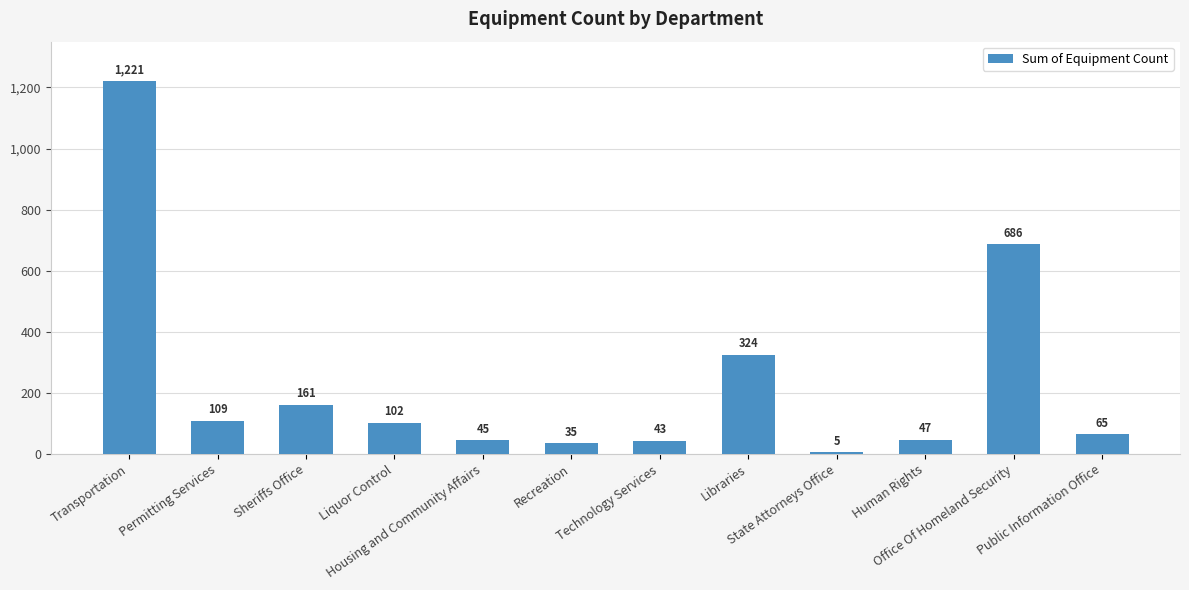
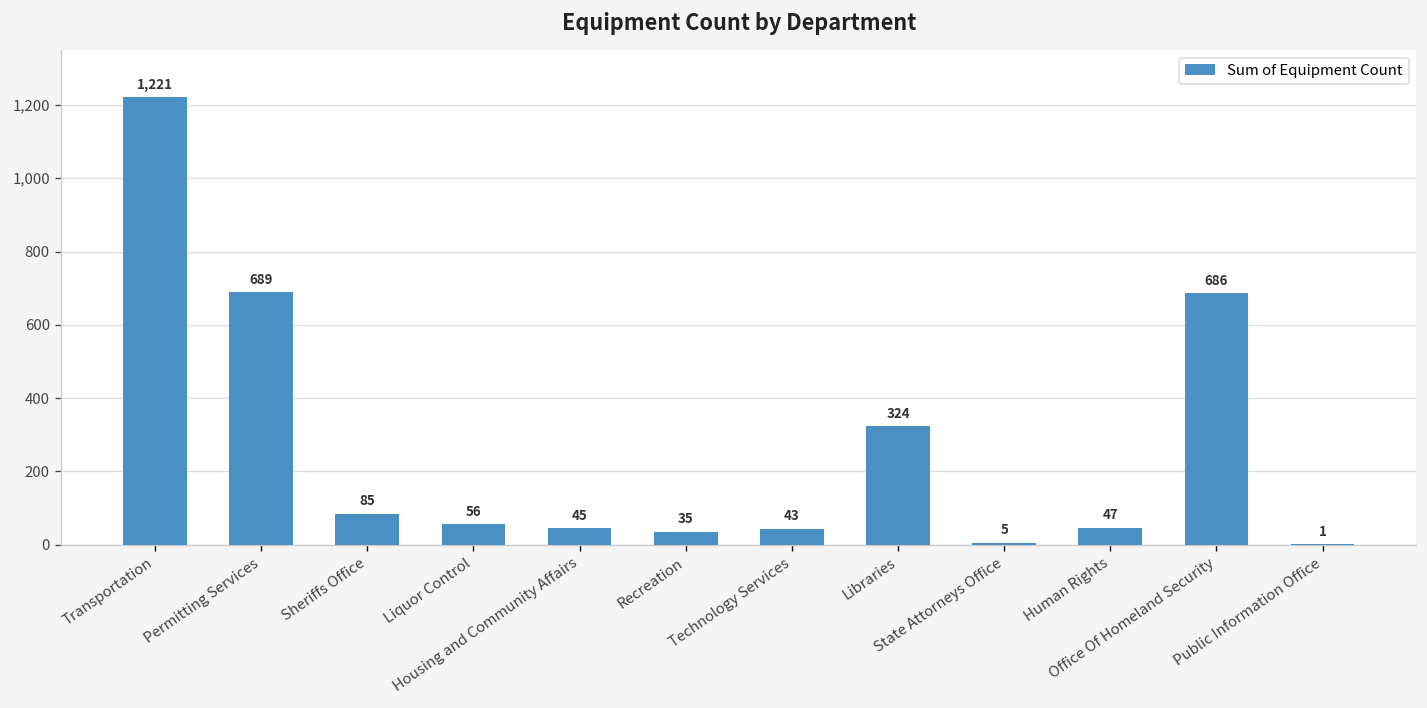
Permitting Services: 109 -> 689
Sheriffs Office: 161 -> 85
Liquor Control: 102 -> 56
Public Information Office: 65 -> 1
